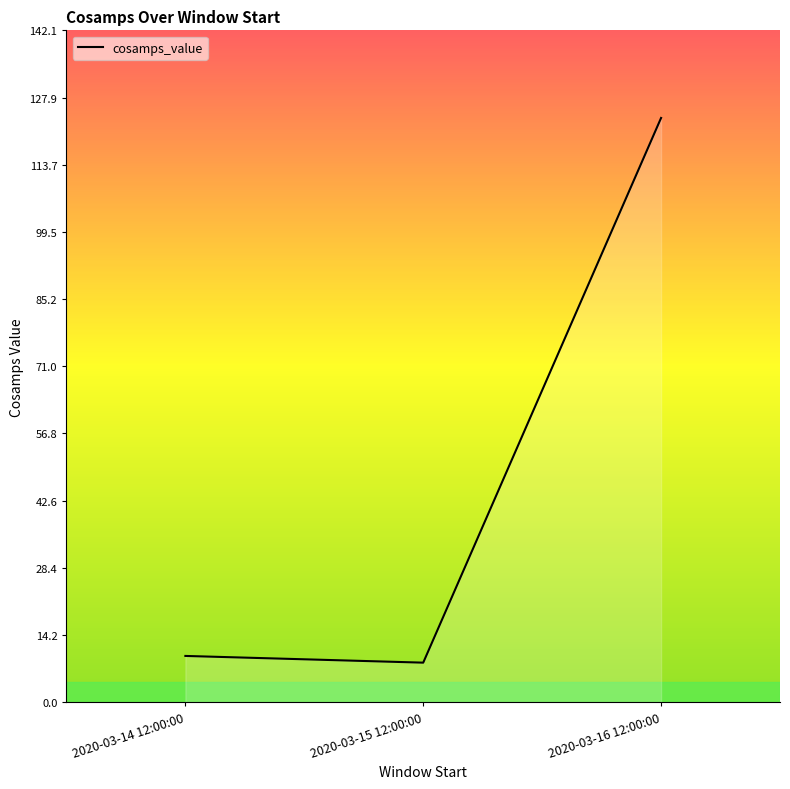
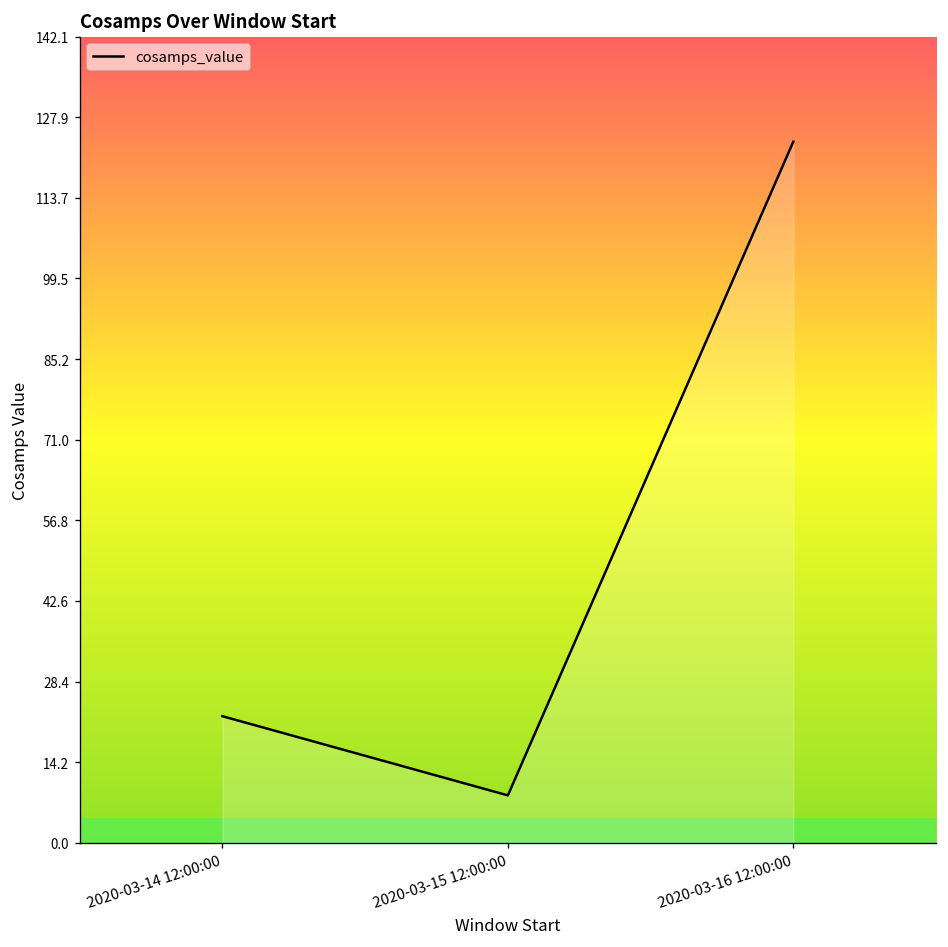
2020-03-14 12:00:00: 10 -> 22
